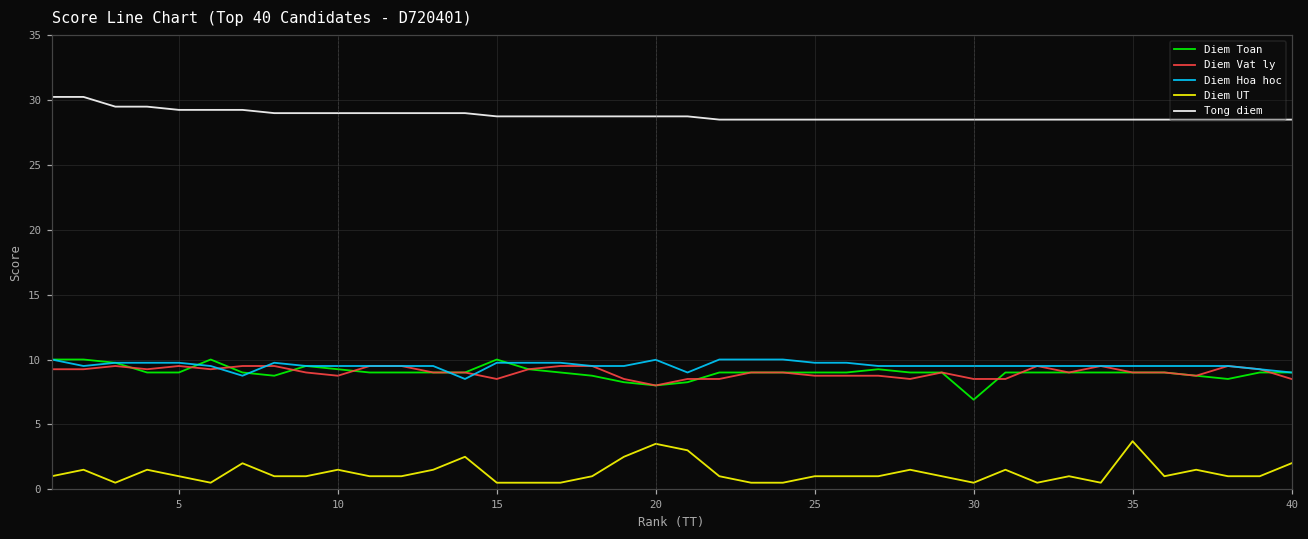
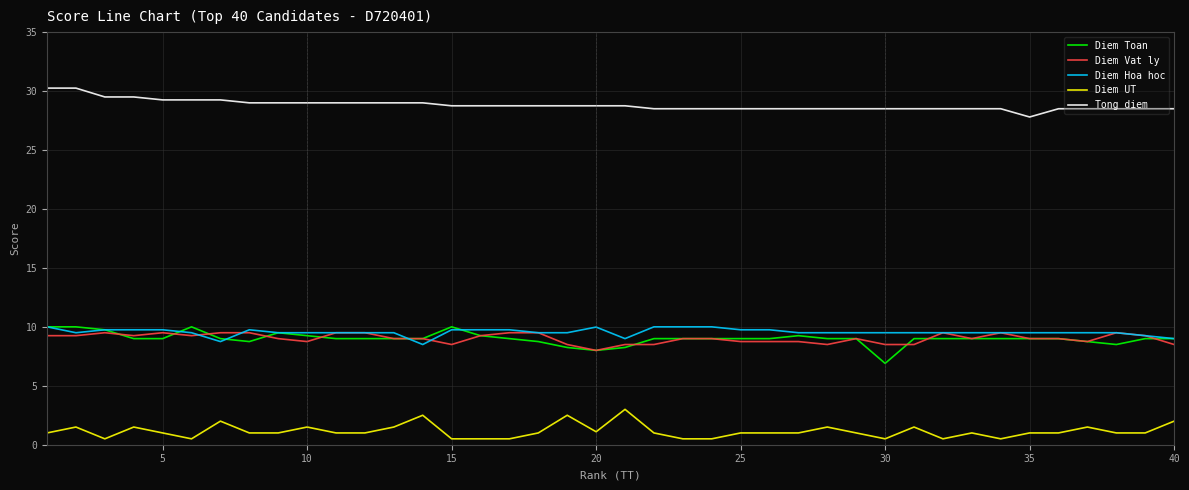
Diem UT, 20: 3.5 -> 1.1
Diem UT, 35: 3.7 -> 1.0
Tong diem, 35: 28.5 -> 27.8
